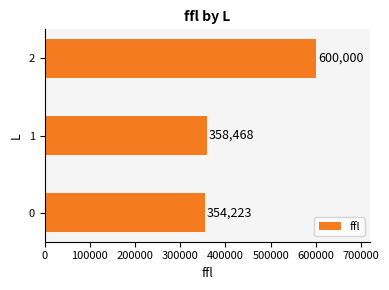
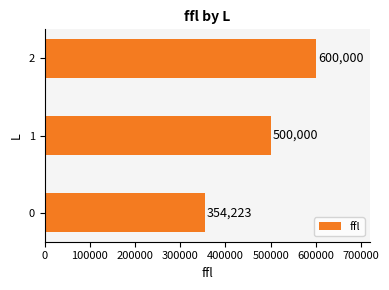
1: 358,468 -> 500,000
